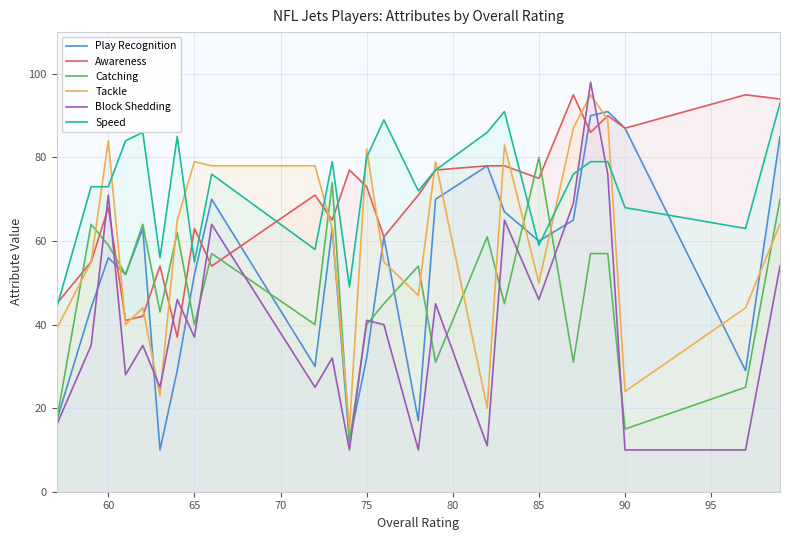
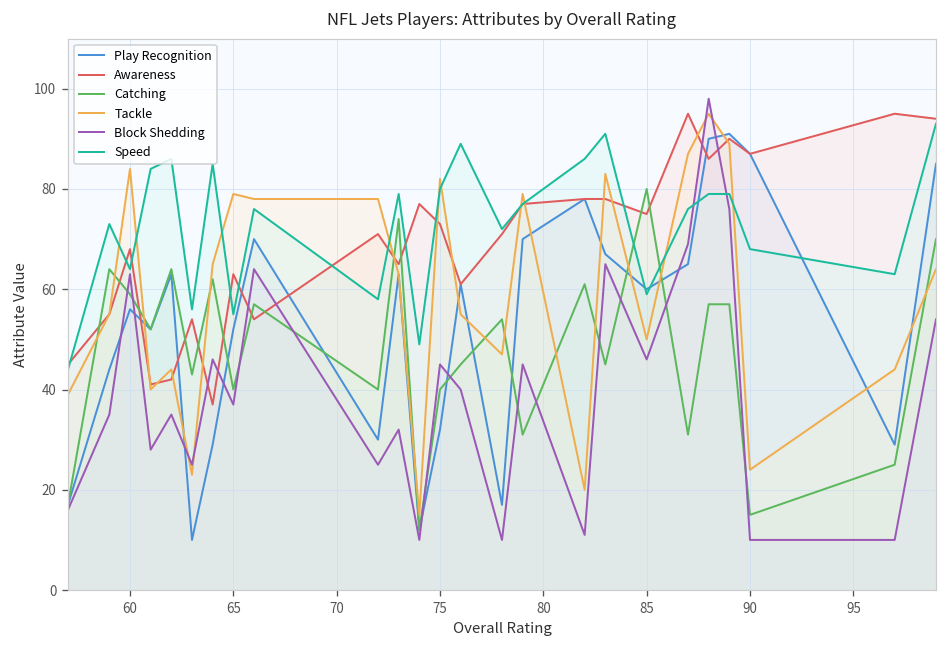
Block Shedding, 60: 71 -> 63
Speed, 60: 73 -> 64
Block Shedding, 75: 41 -> 45
